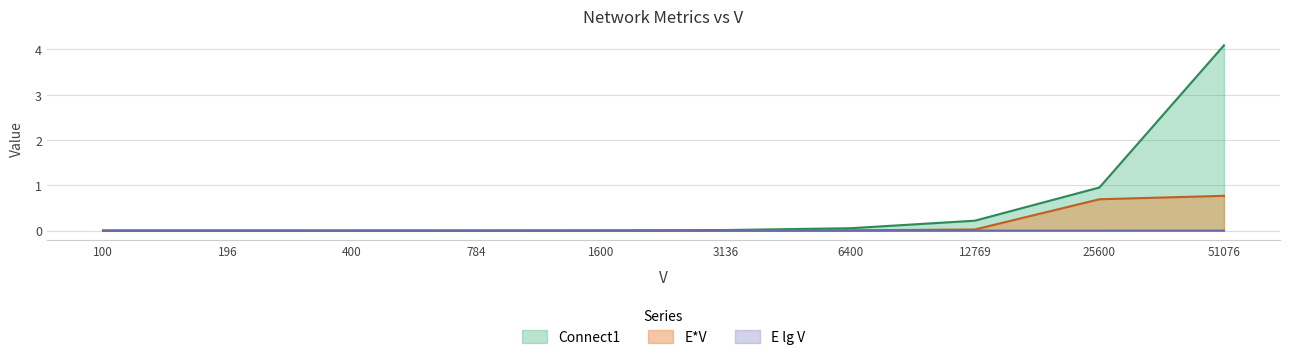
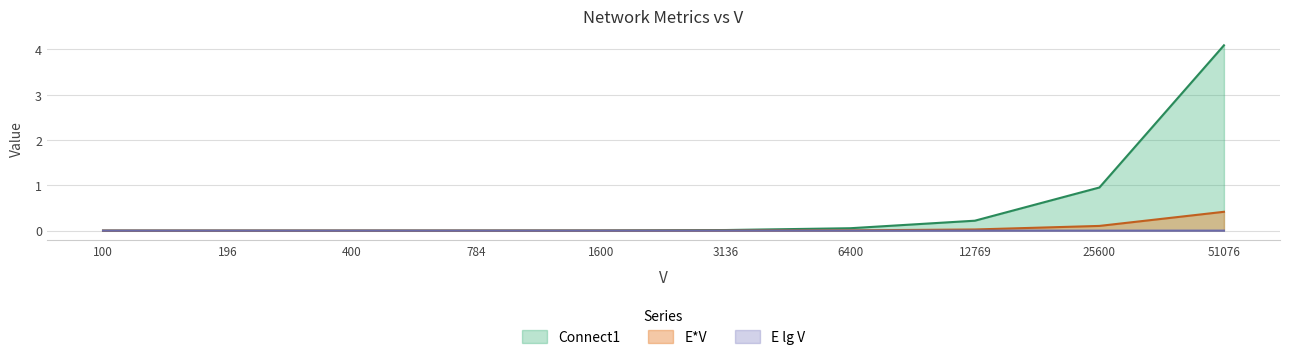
E*V, 25600: 0.7 -> 0.1
E*V, 51076: 0.8 -> 0.4
